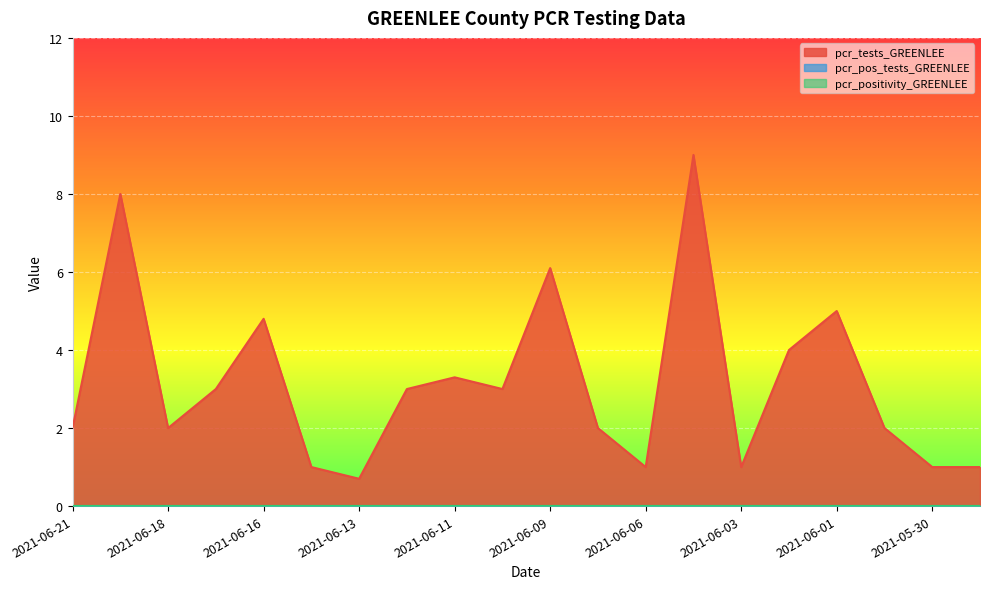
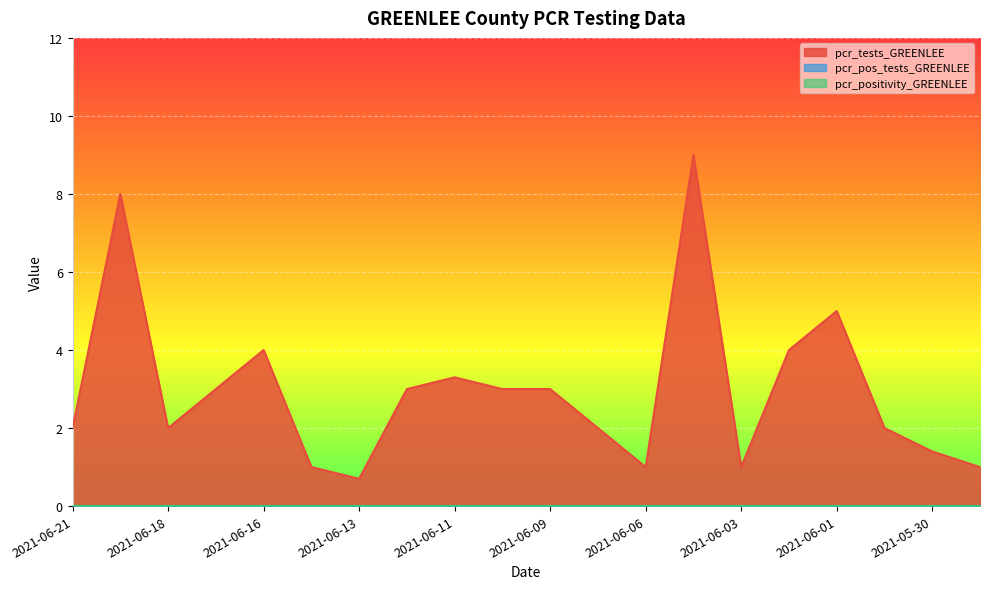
pcr_tests_GREENLEE, 2021-06-16: 4.8 -> 4.0
pcr_tests_GREENLEE, 2021-06-09: 6.1 -> 3.0
pcr_tests_GREENLEE, 2021-05-30: 1.0 -> 1.4
